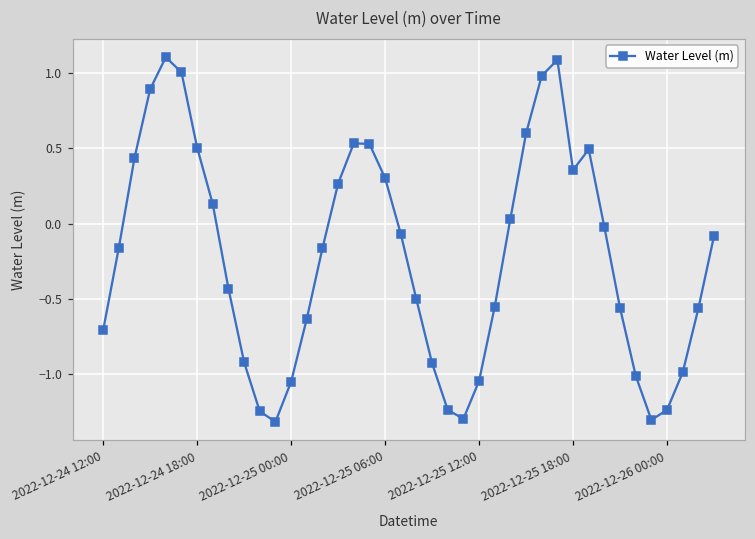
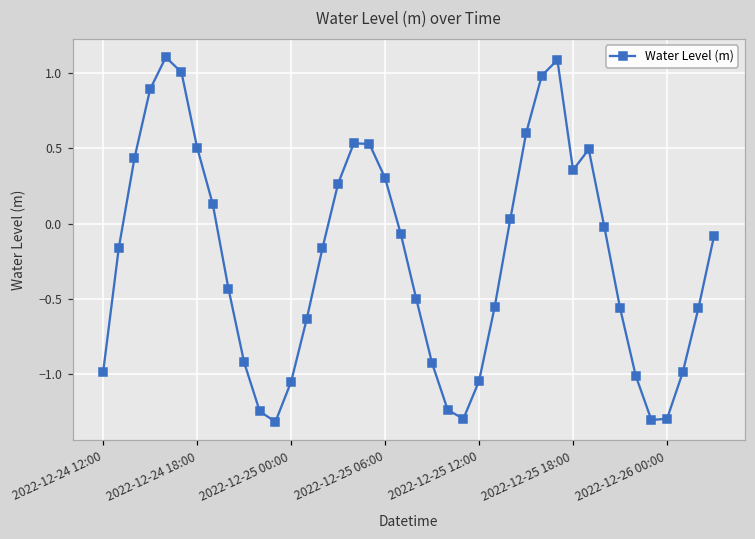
2022-12-24 12:00: -0.71 -> -0.99
2022-12-26 00:00: -1.24 -> -1.30
